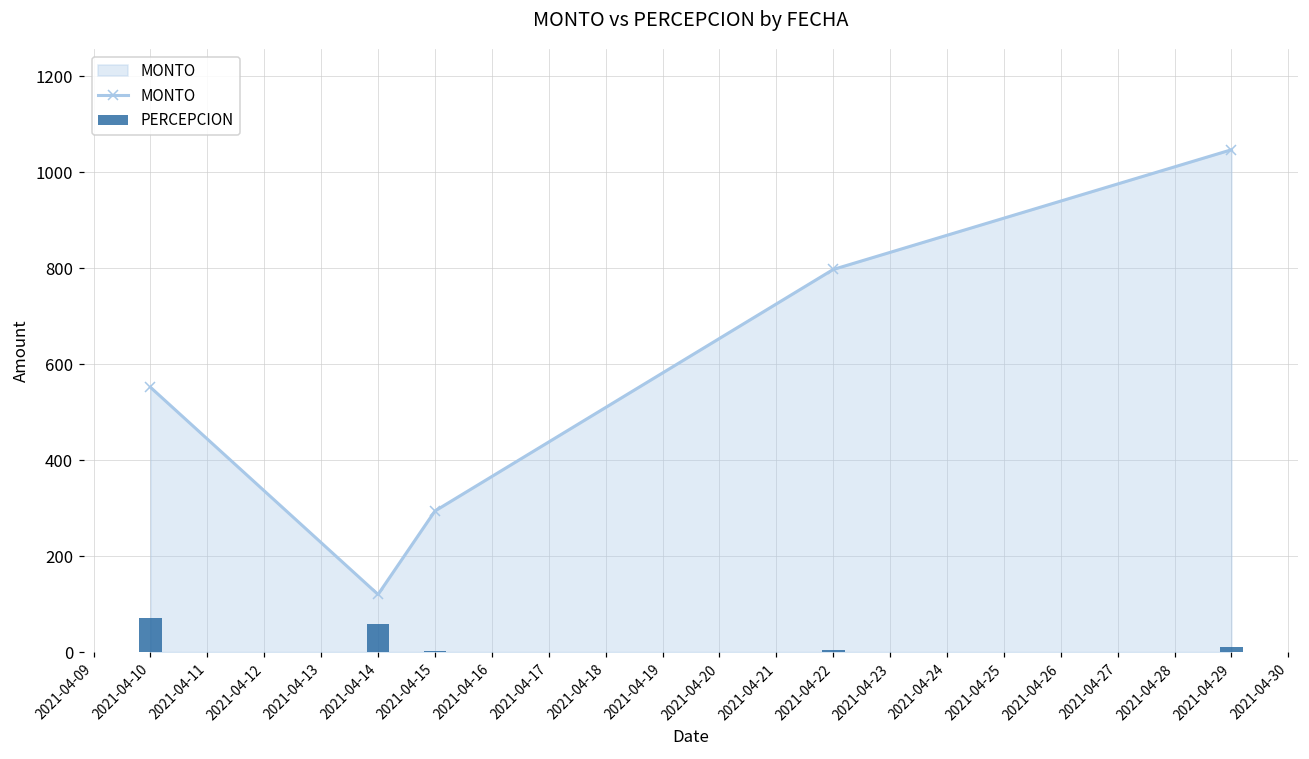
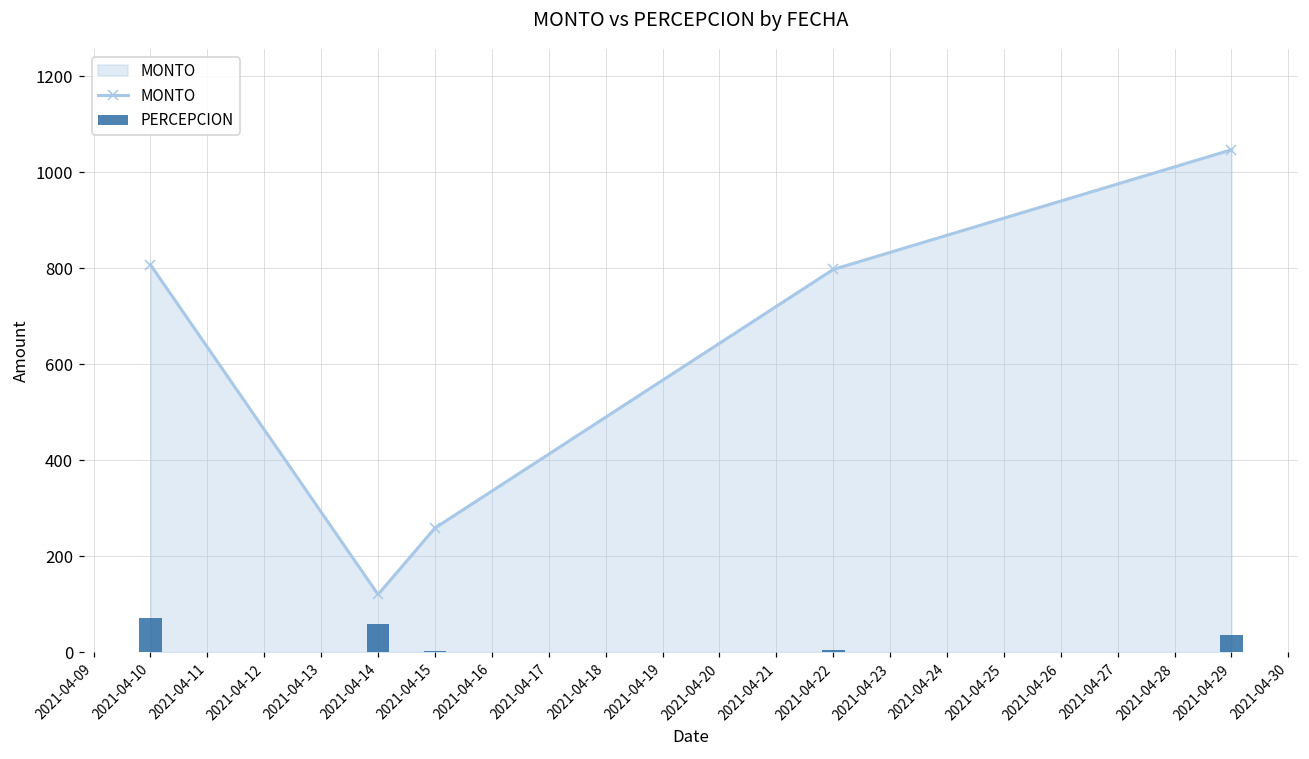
MONTO, 2021-04-10: 550 -> 810
MONTO, 2021-04-15: 290 -> 260
PERCEPCION, 2021-04-29: 10 -> 40
